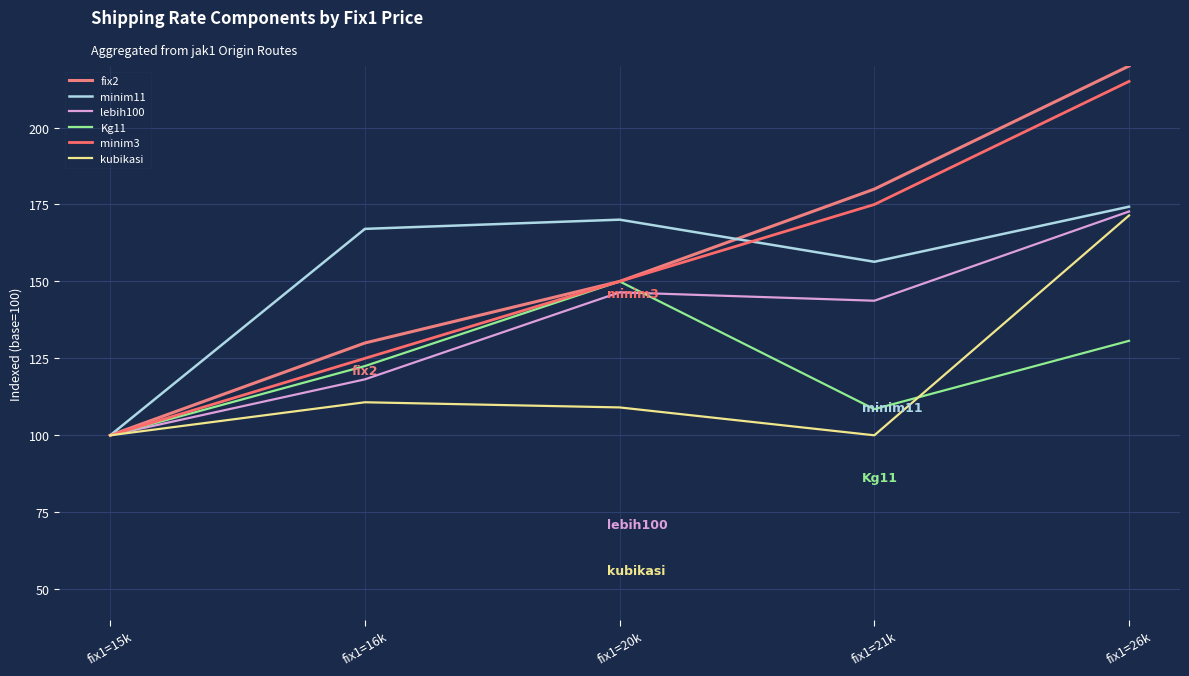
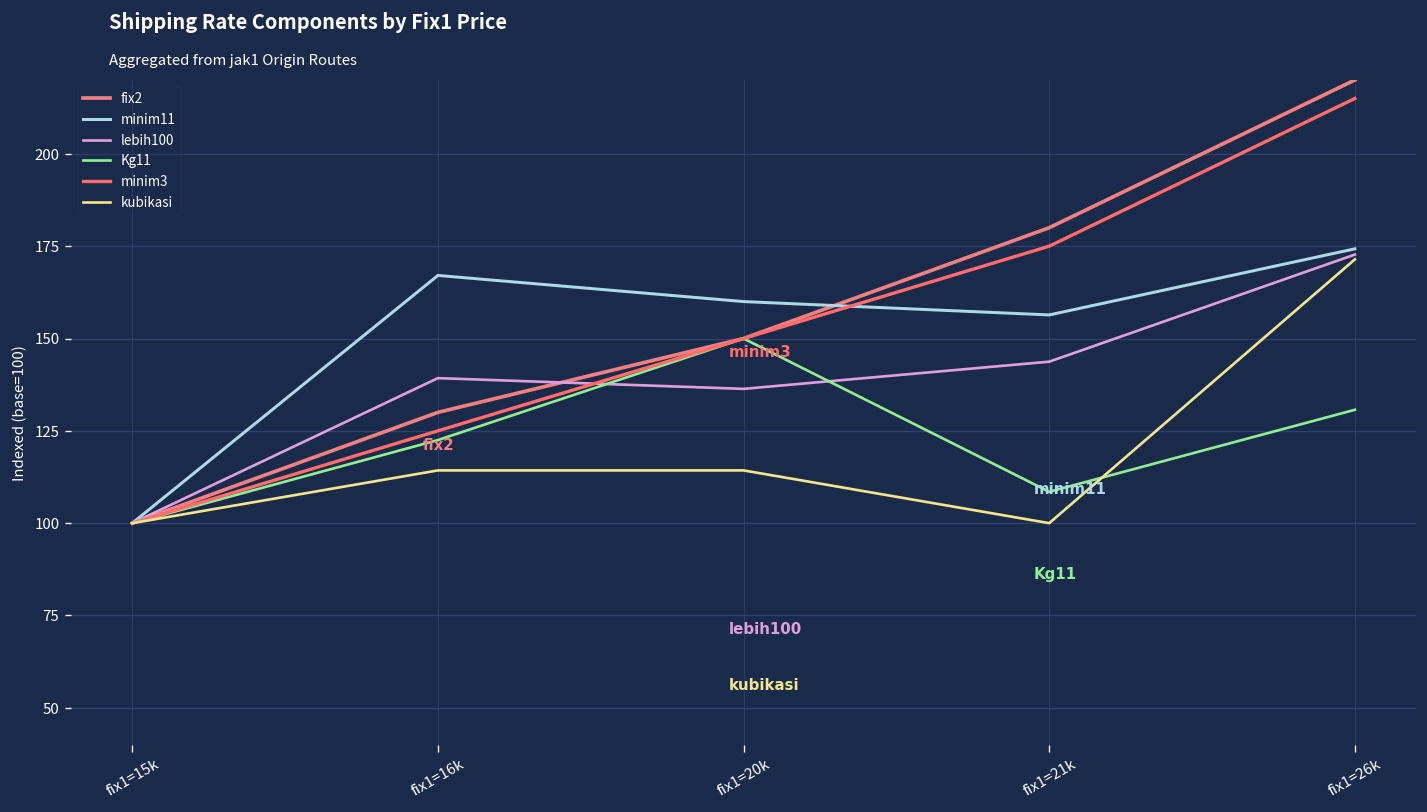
lebih100, fix1=16k: 118 -> 139
kubikasi, fix1=16k: 111 -> 114
minim11, fix1=20k: 170 -> 160
lebih100, fix1=20k: 146 -> 136
kubikasi, fix1=20k: 109 -> 114
